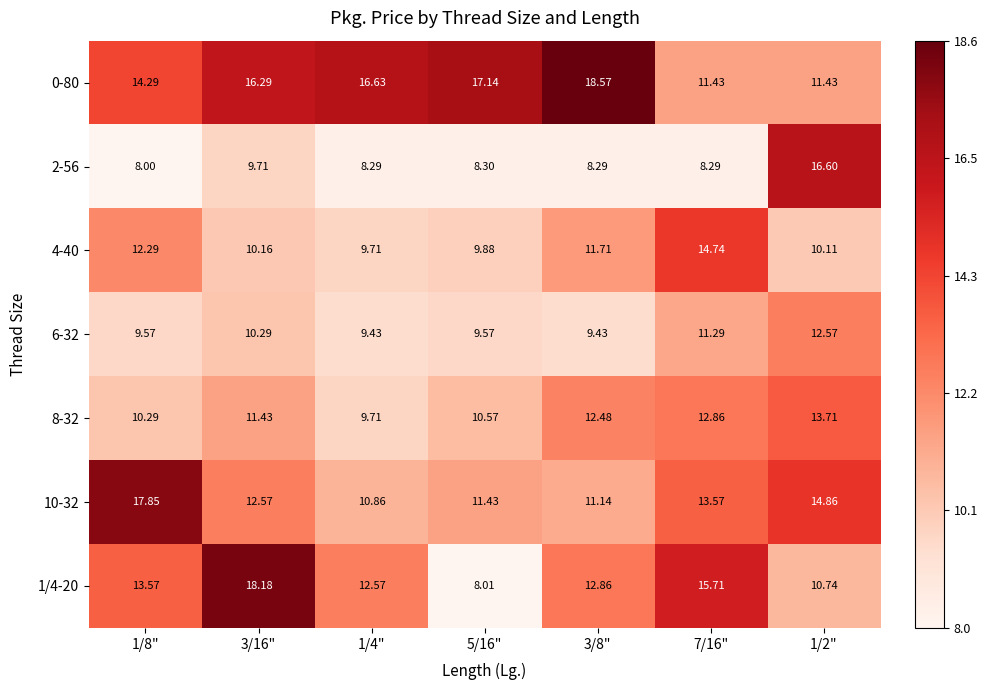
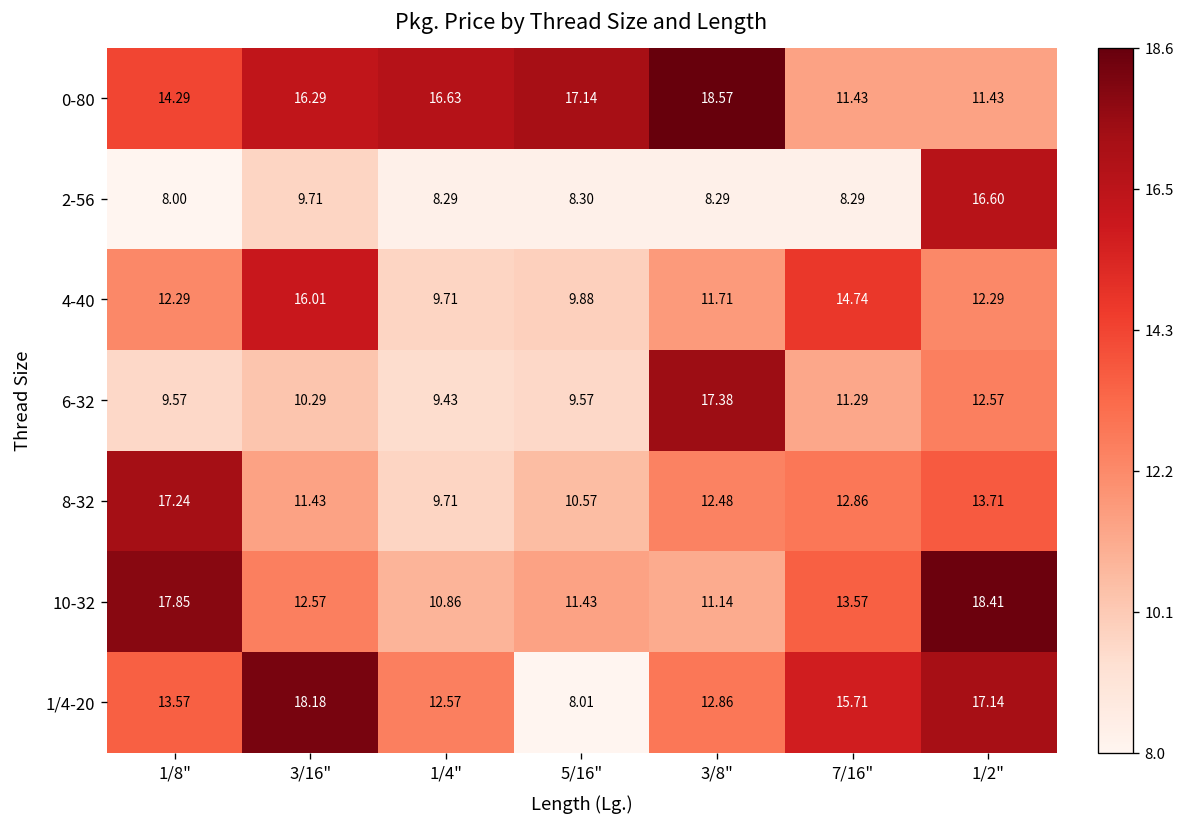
4-40, 3/16": 10.16 -> 16.01
4-40, 1/2": 10.11 -> 12.29
6-32, 3/8": 9.43 -> 17.38
8-32, 1/8": 10.29 -> 17.24
10-32, 1/2": 14.86 -> 18.41
1/4-20, 1/2": 10.74 -> 17.14
